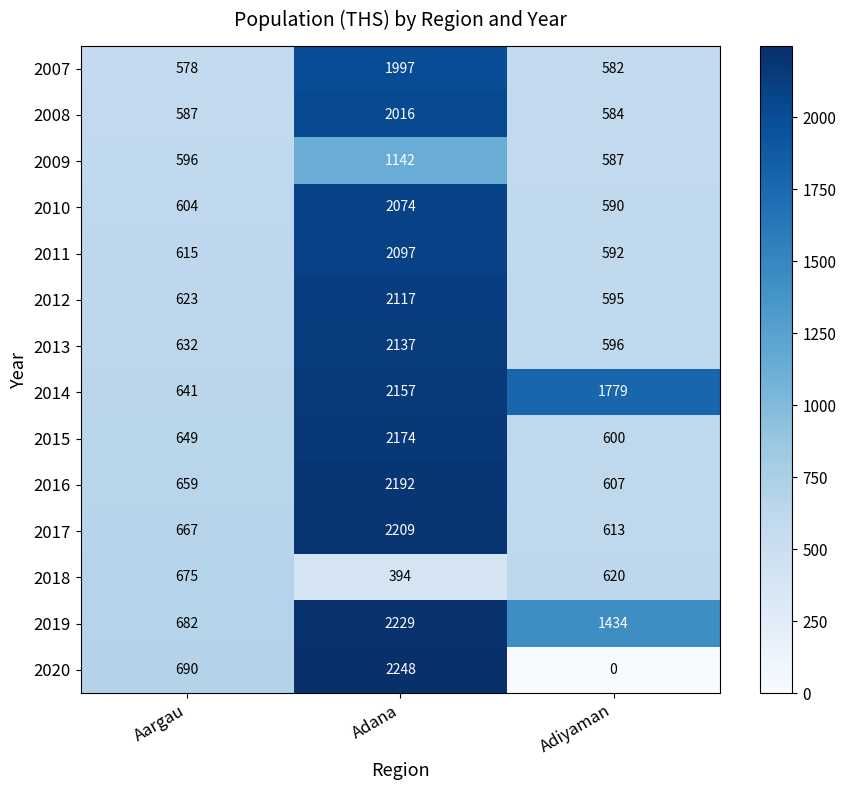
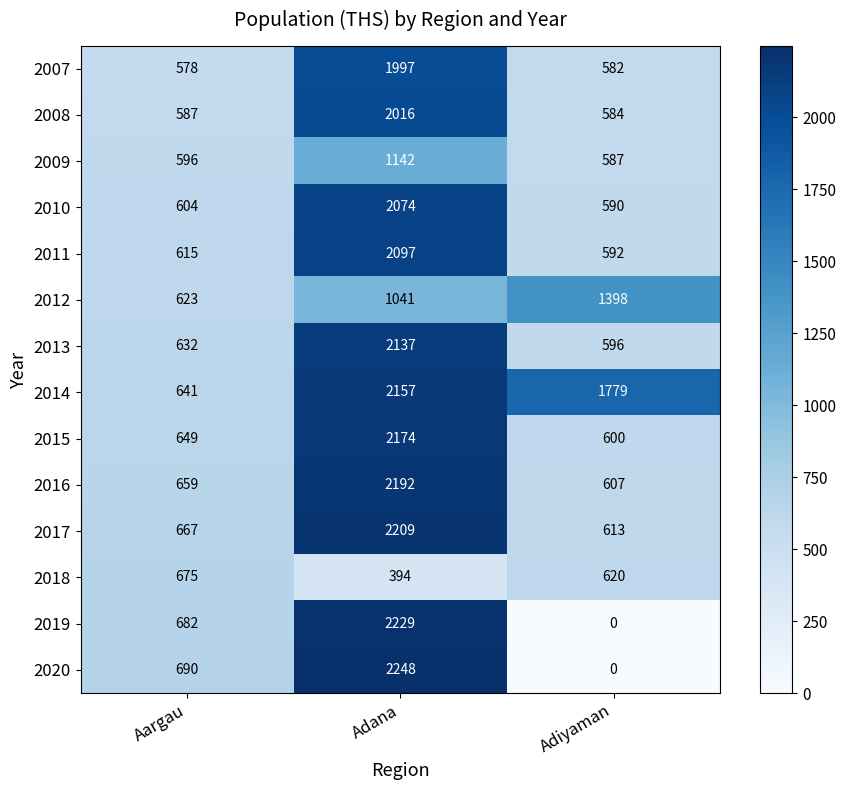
2012, Adana: 2117 -> 1041
2012, Adiyaman: 595 -> 1398
2019, Adiyaman: 1434 -> 0
